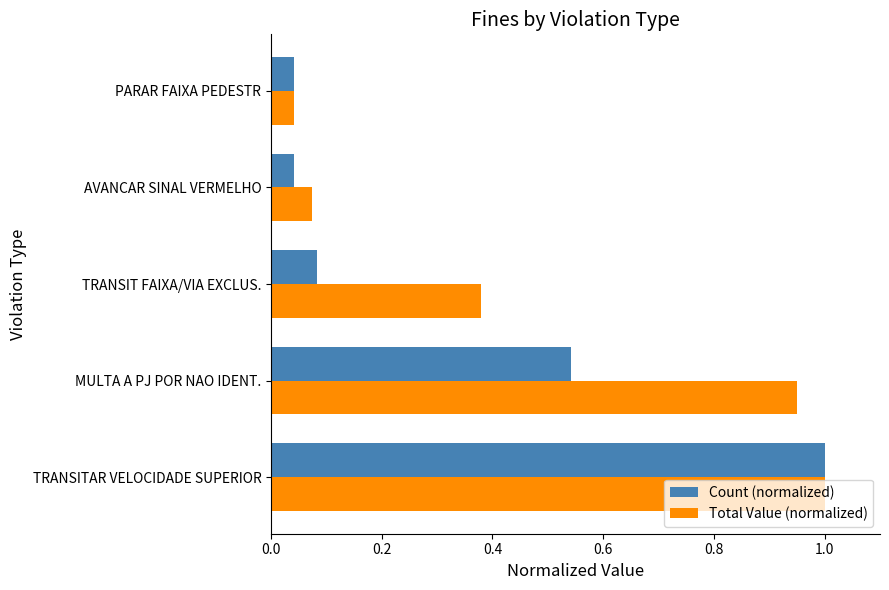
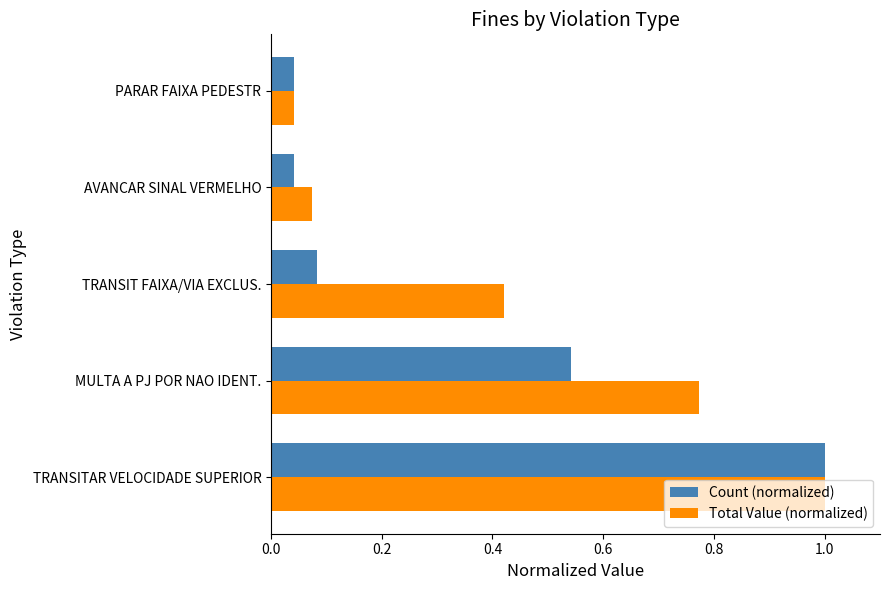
Total Value (normalized), TRANSIT FAIXA/VIA EXCLUS.: 0.38 -> 0.42
Total Value (normalized), MULTA A PJ POR NAO IDENT.: 0.95 -> 0.77
